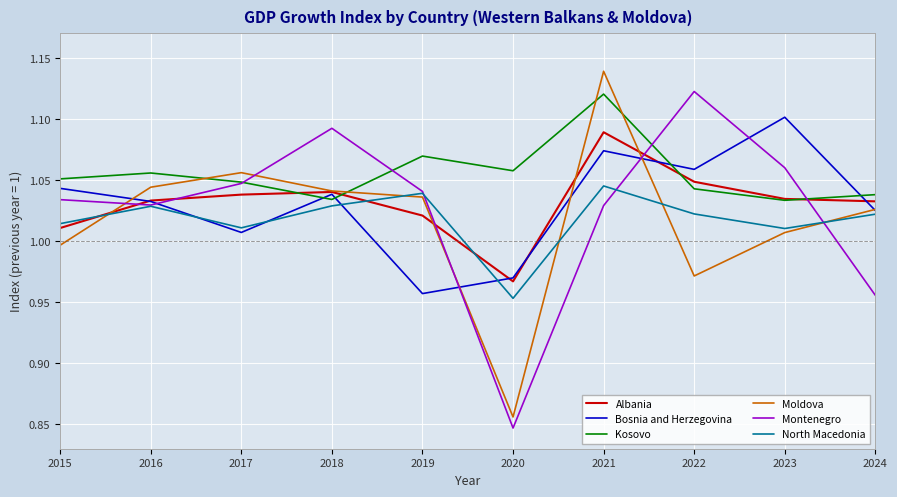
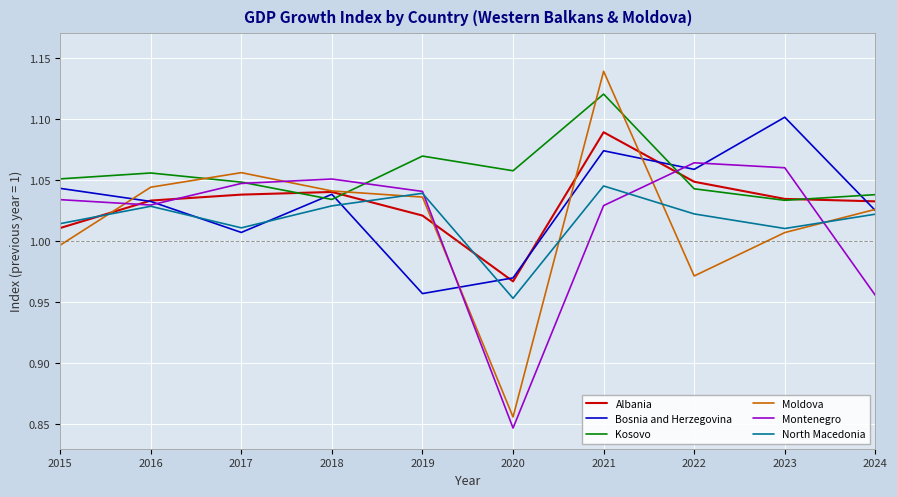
Montenegro, 2018: 1.092 -> 1.051
Montenegro, 2022: 1.122 -> 1.064
